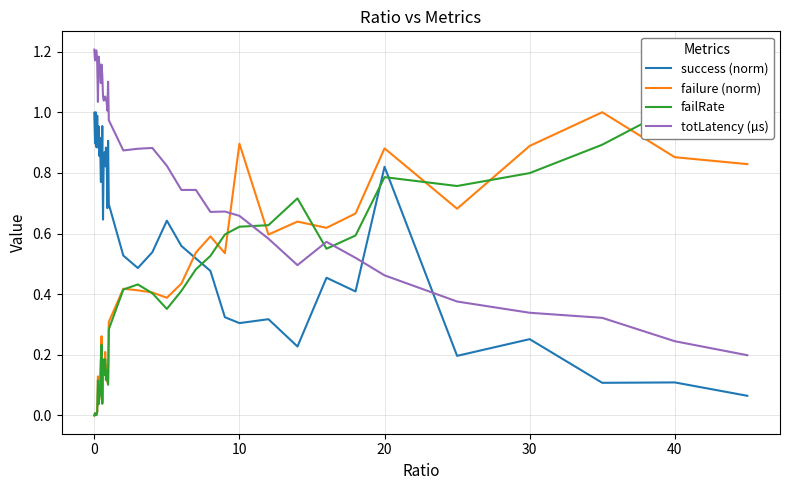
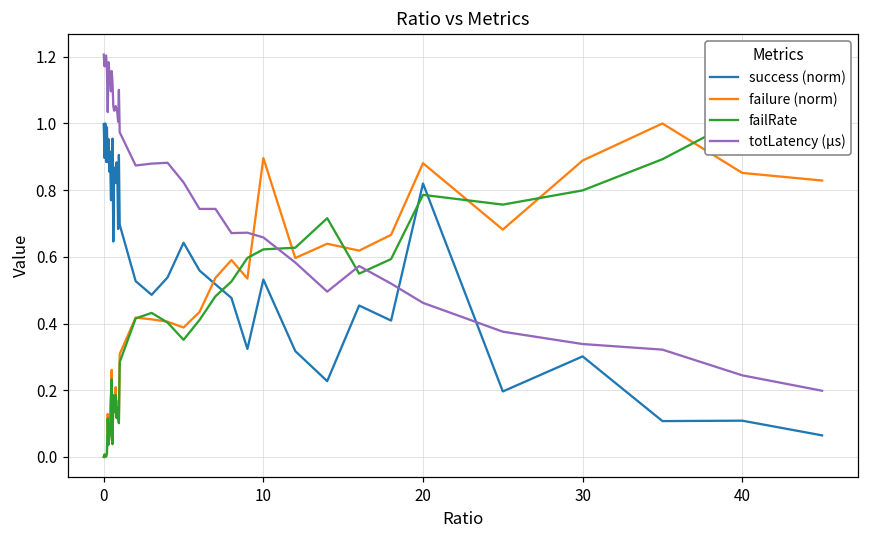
success (norm), 10: 0.30 -> 0.53
success (norm), 30: 0.25 -> 0.30
